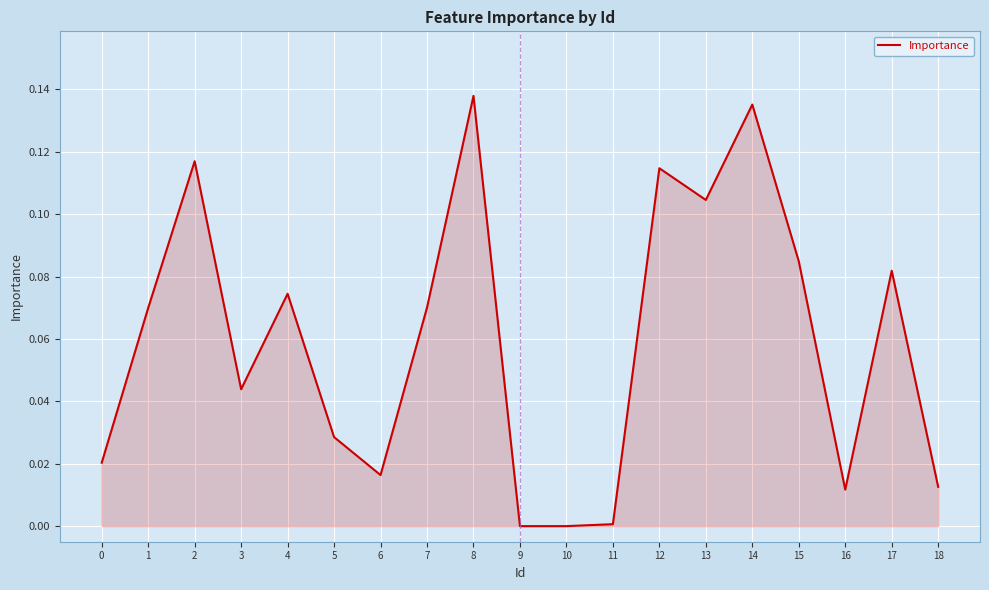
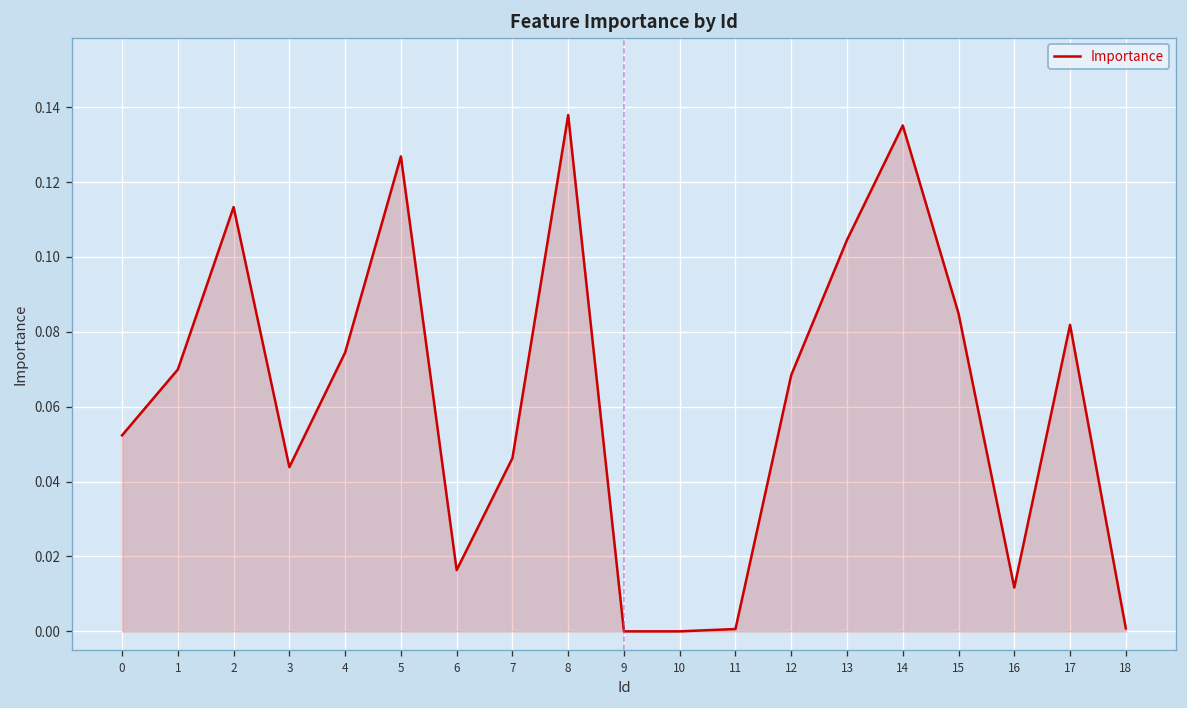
0: 0.020 -> 0.052
2: 0.117 -> 0.113
5: 0.029 -> 0.127
7: 0.070 -> 0.046
12: 0.115 -> 0.068
18: 0.013 -> 0.001
